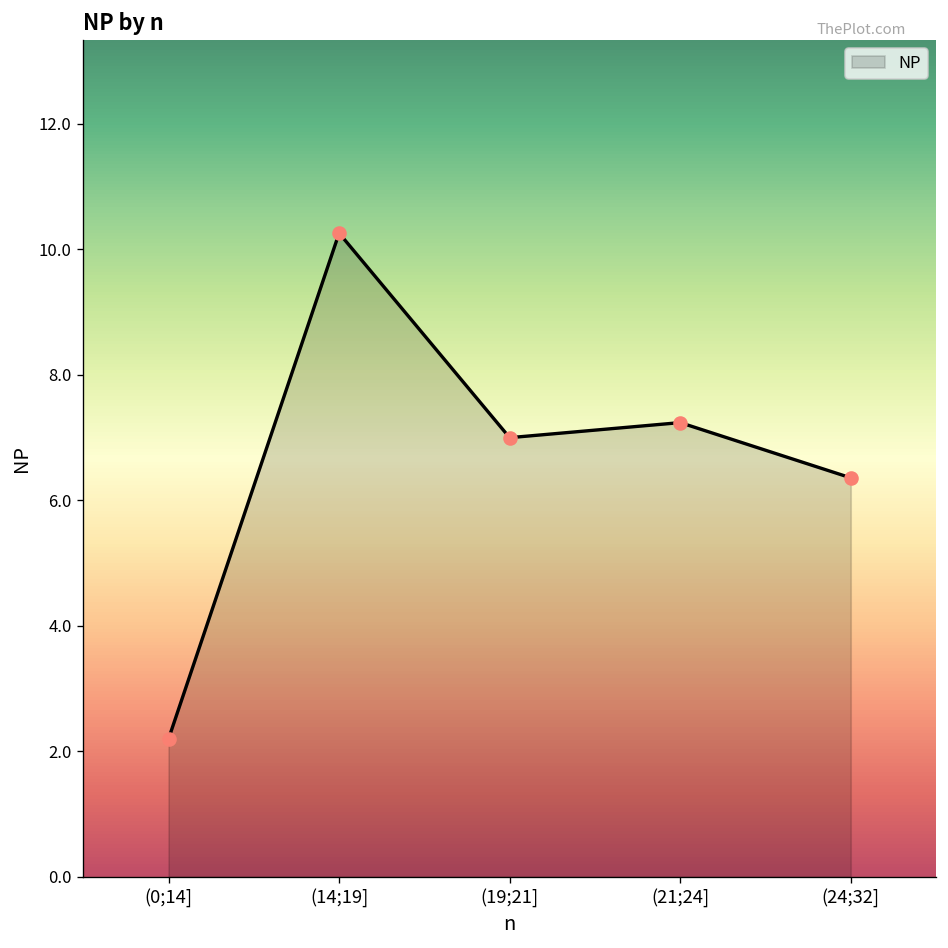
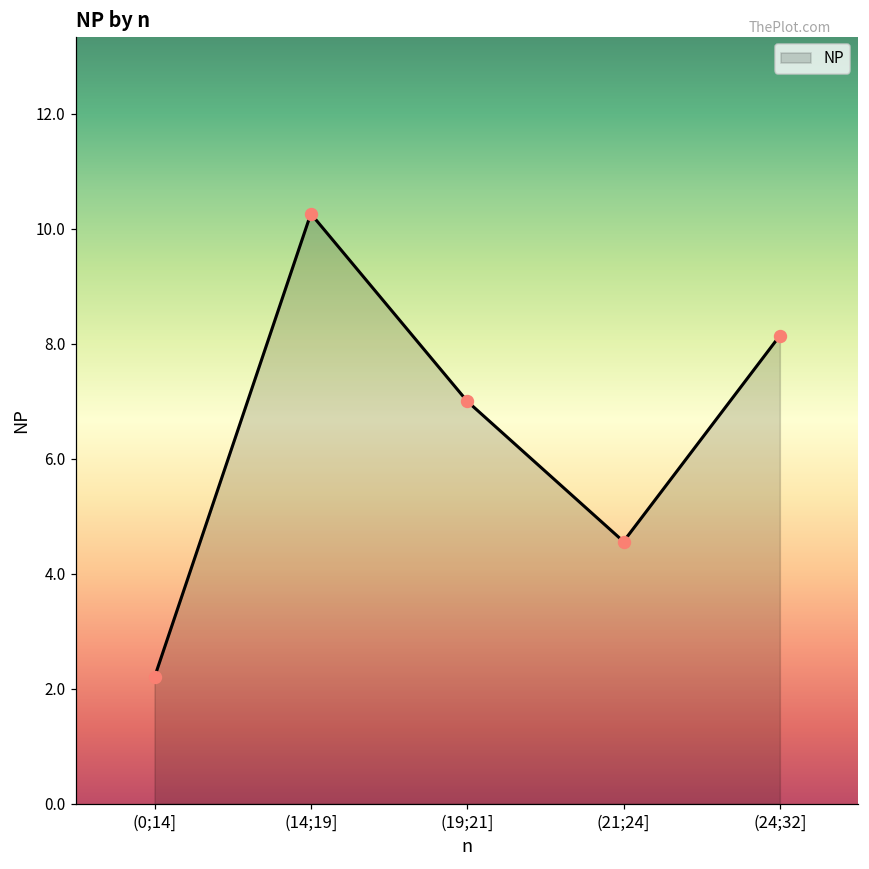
(21;24]: 7.2 -> 4.6
(24;32]: 6.4 -> 8.1
